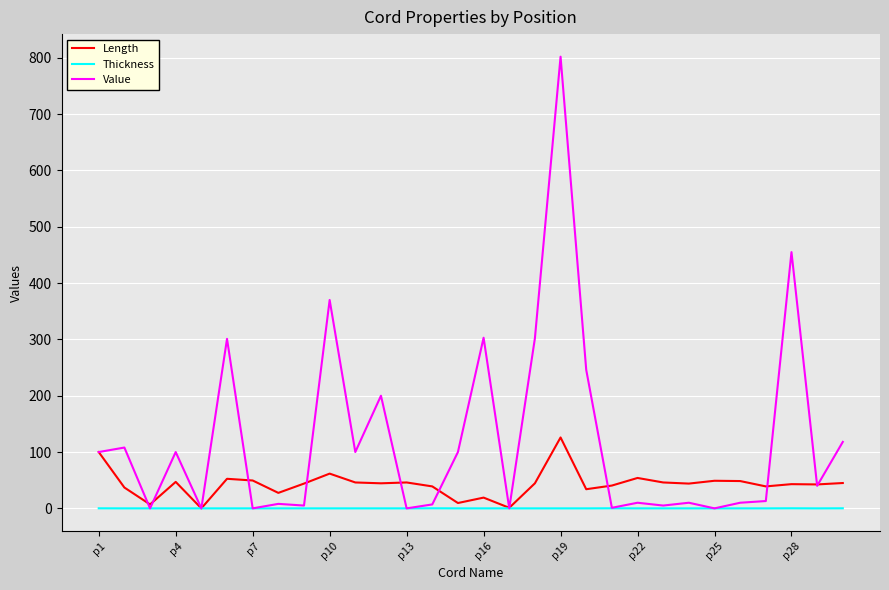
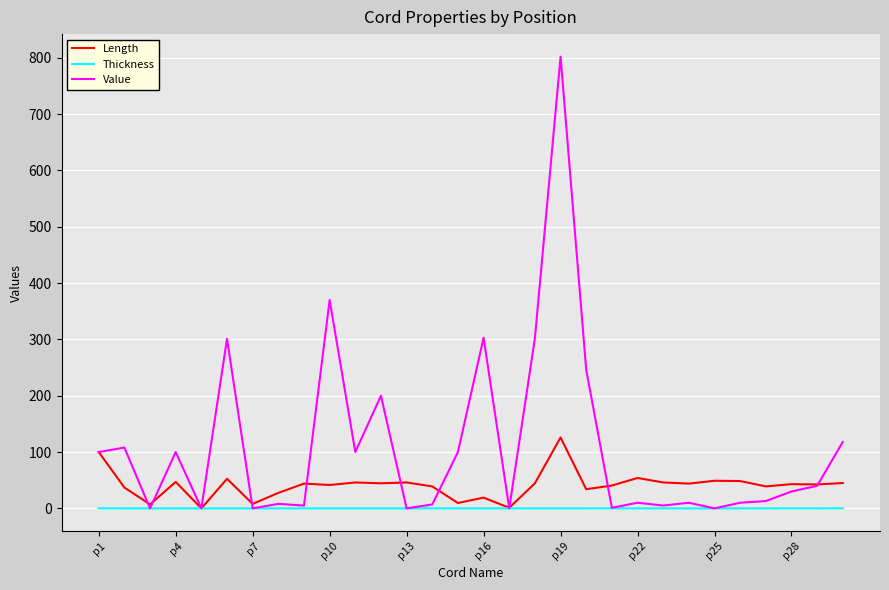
Length, p7: 50 -> 10
Length, p10: 60 -> 40
Value, p28: 460 -> 30
